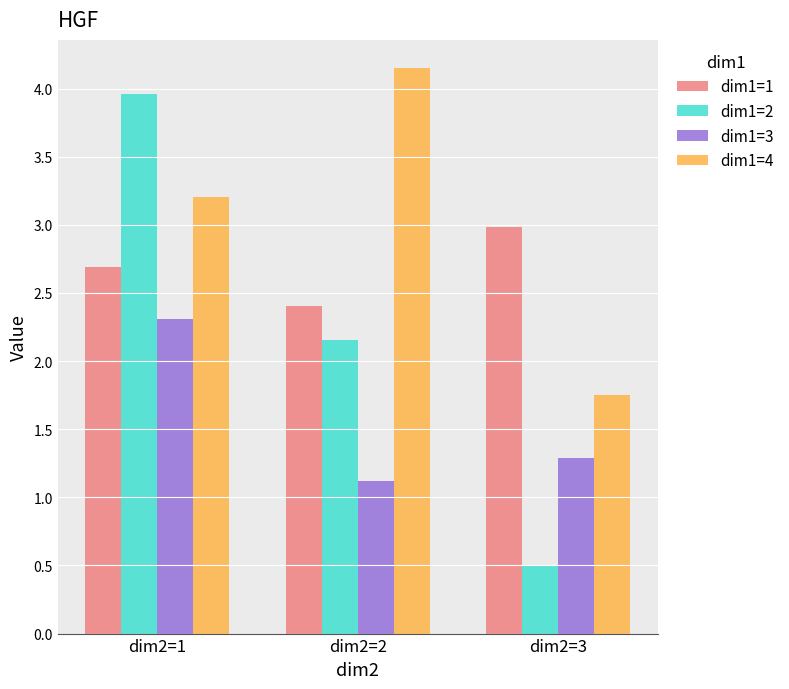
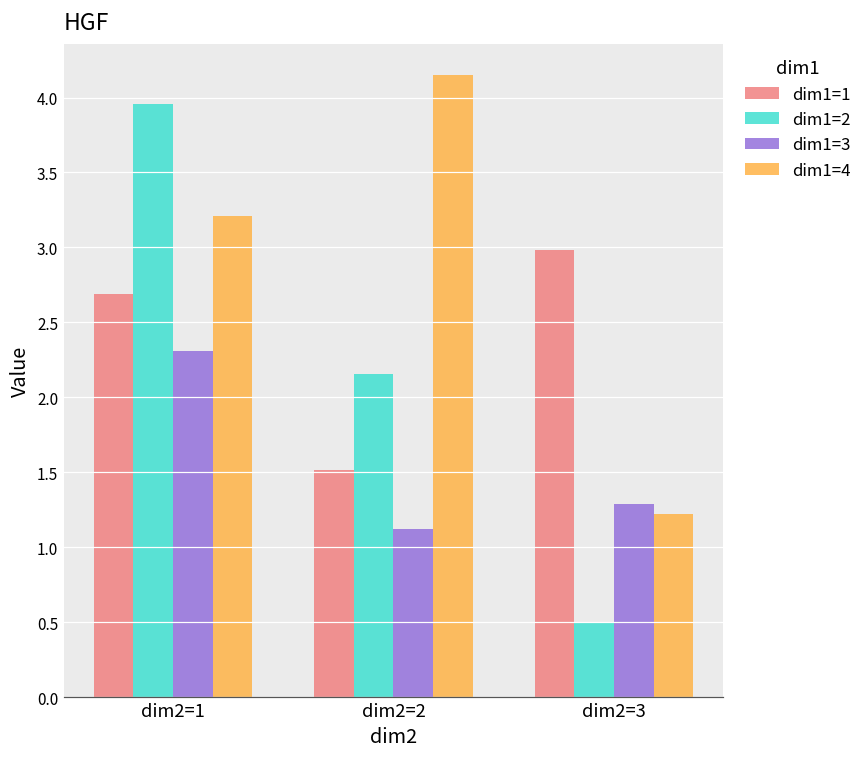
dim1=1, dim2=2: 2.40 -> 1.51
dim1=4, dim2=3: 1.75 -> 1.22
